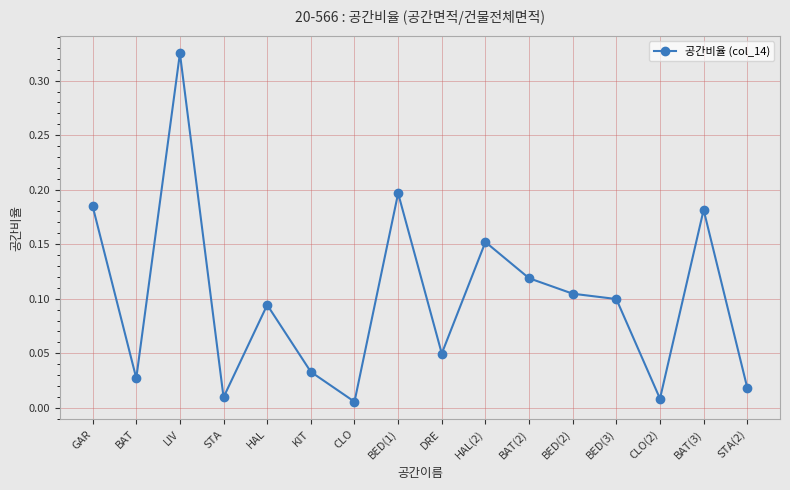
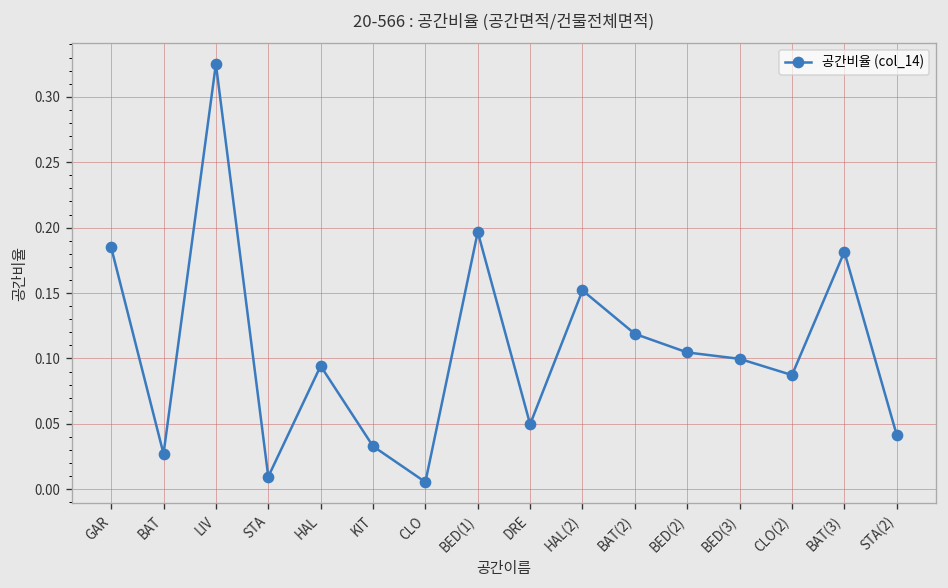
CLO(2): 0.008 -> 0.087
STA(2): 0.018 -> 0.042
